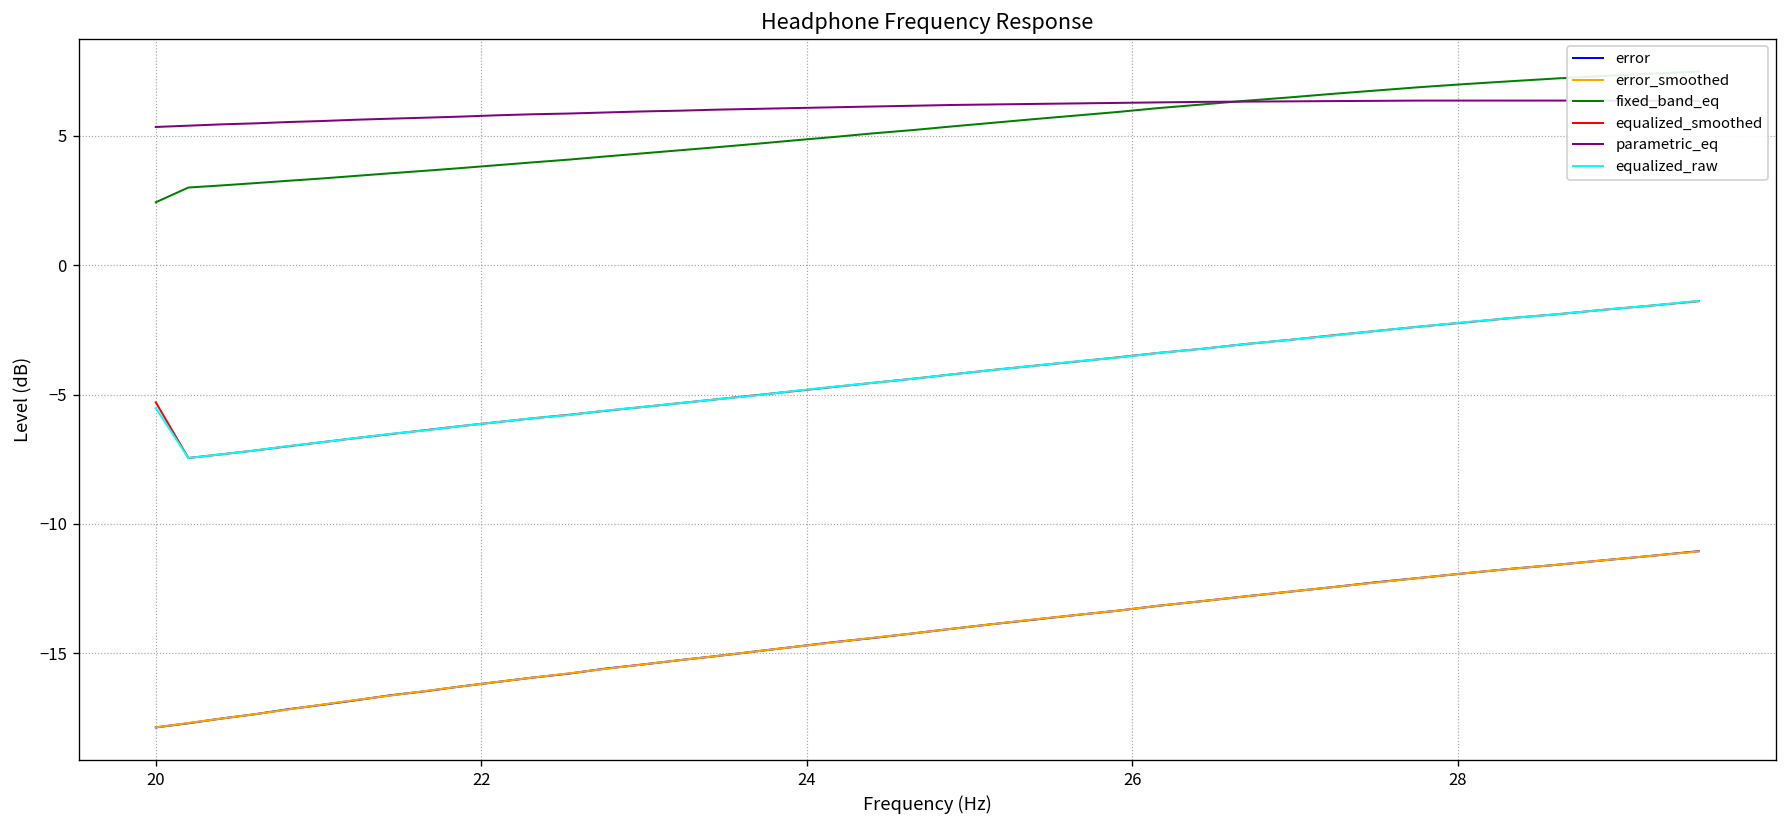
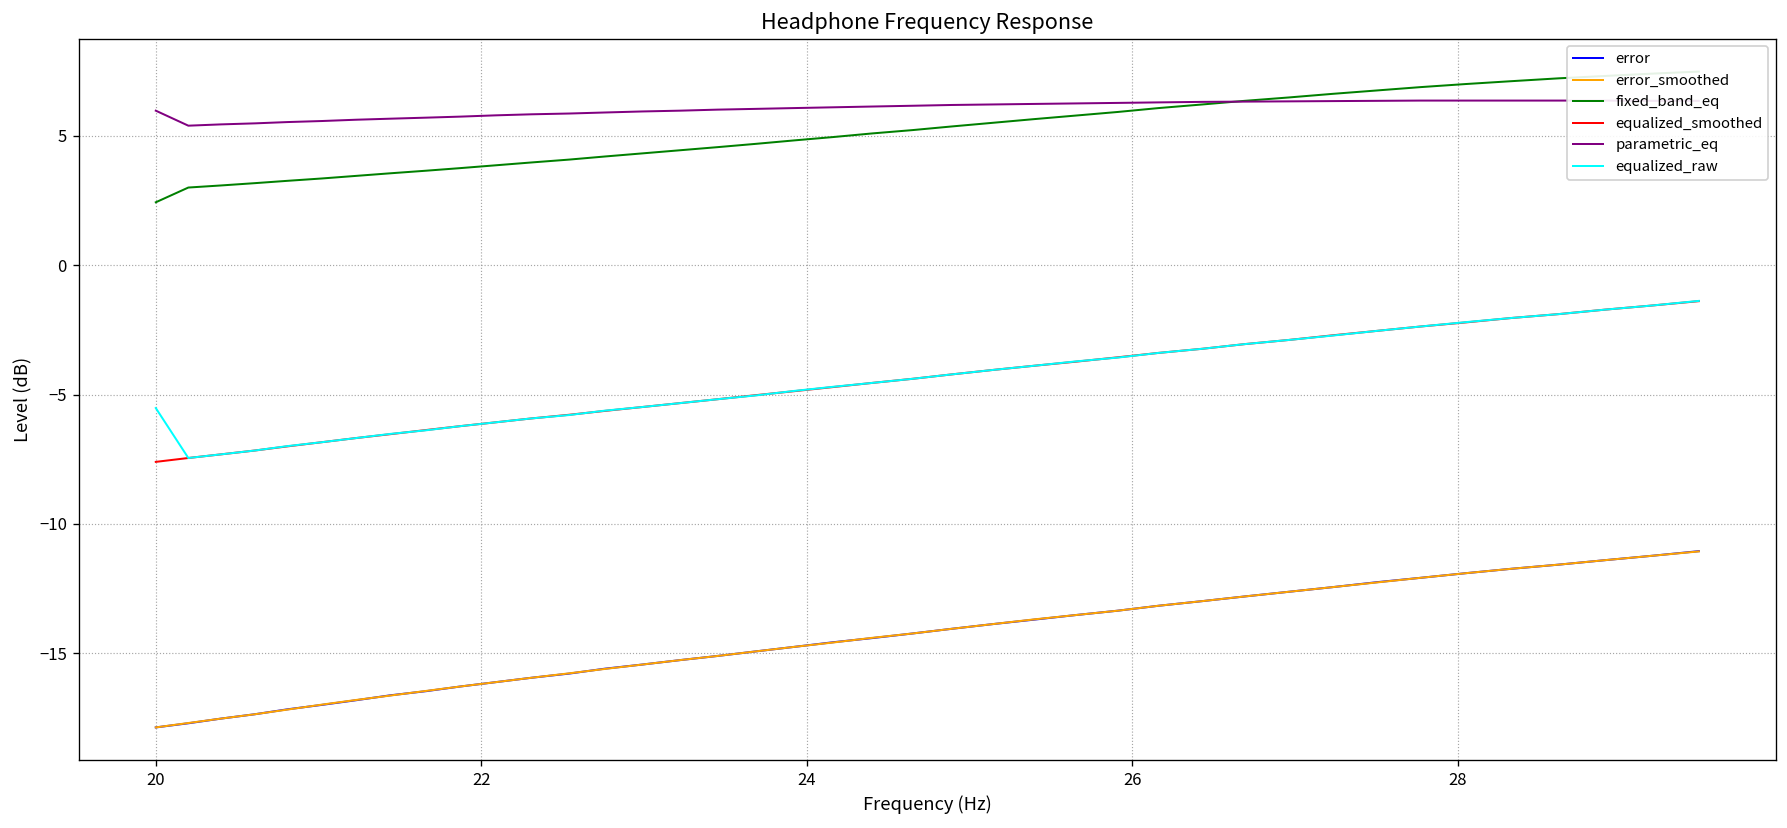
equalized_smoothed, 20: -5.3 -> -7.6
parametric_eq, 20: 5.3 -> 6.0
